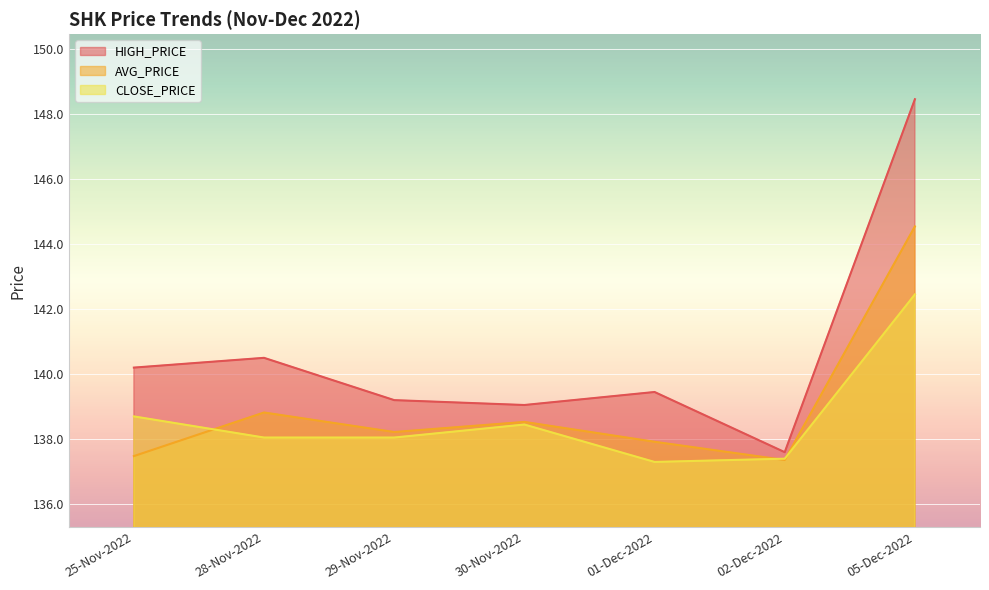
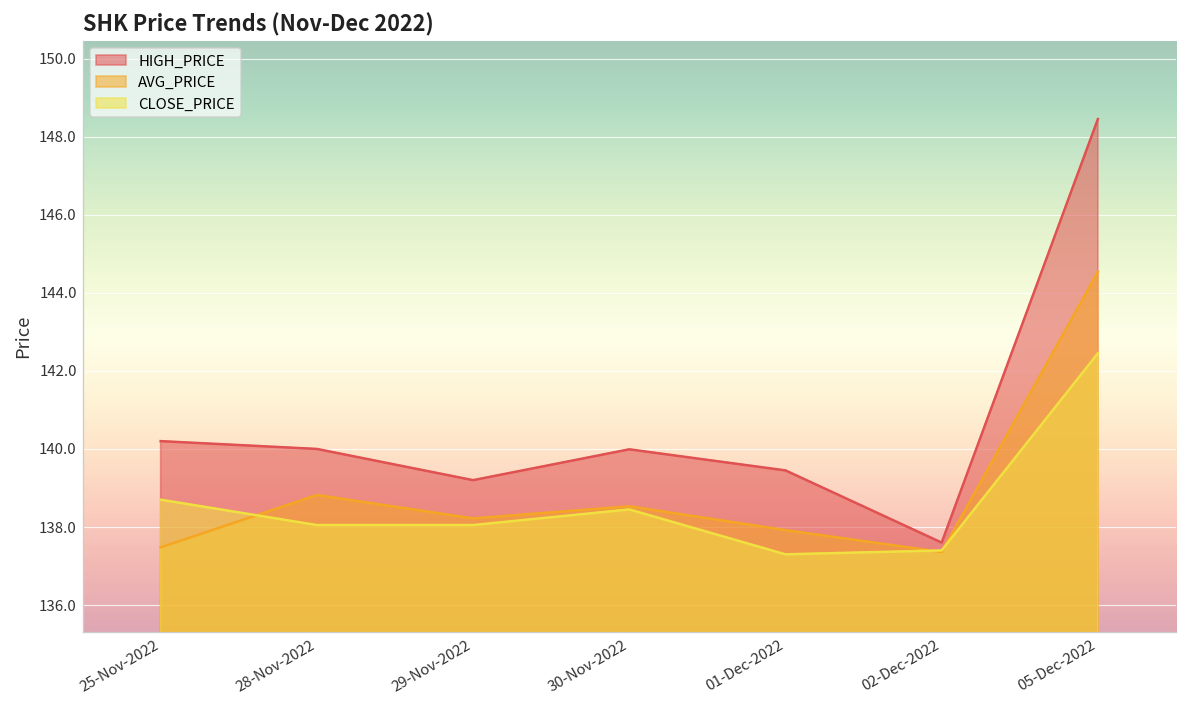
HIGH_PRICE, 28-Nov-2022: 140.5 -> 140.0
HIGH_PRICE, 30-Nov-2022: 139.1 -> 140.0
